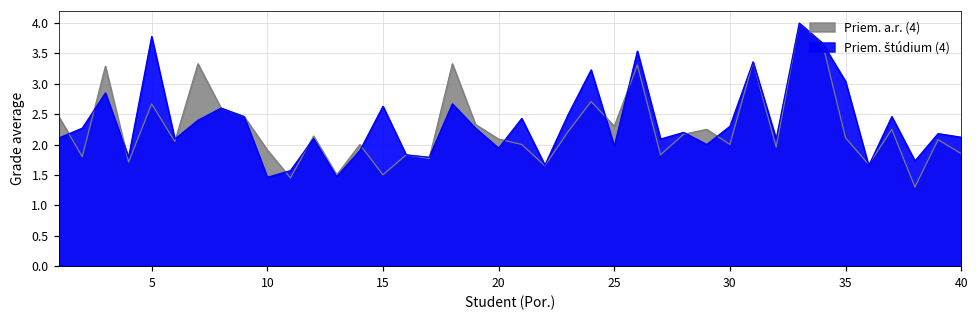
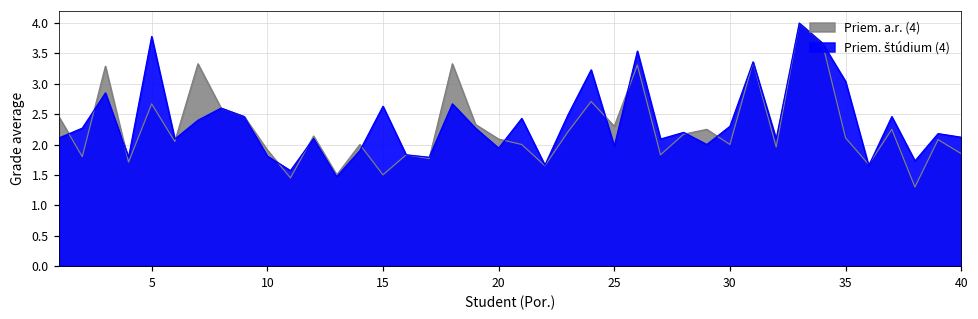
Priem. štúdium (4), 10: 1.5 -> 1.8
